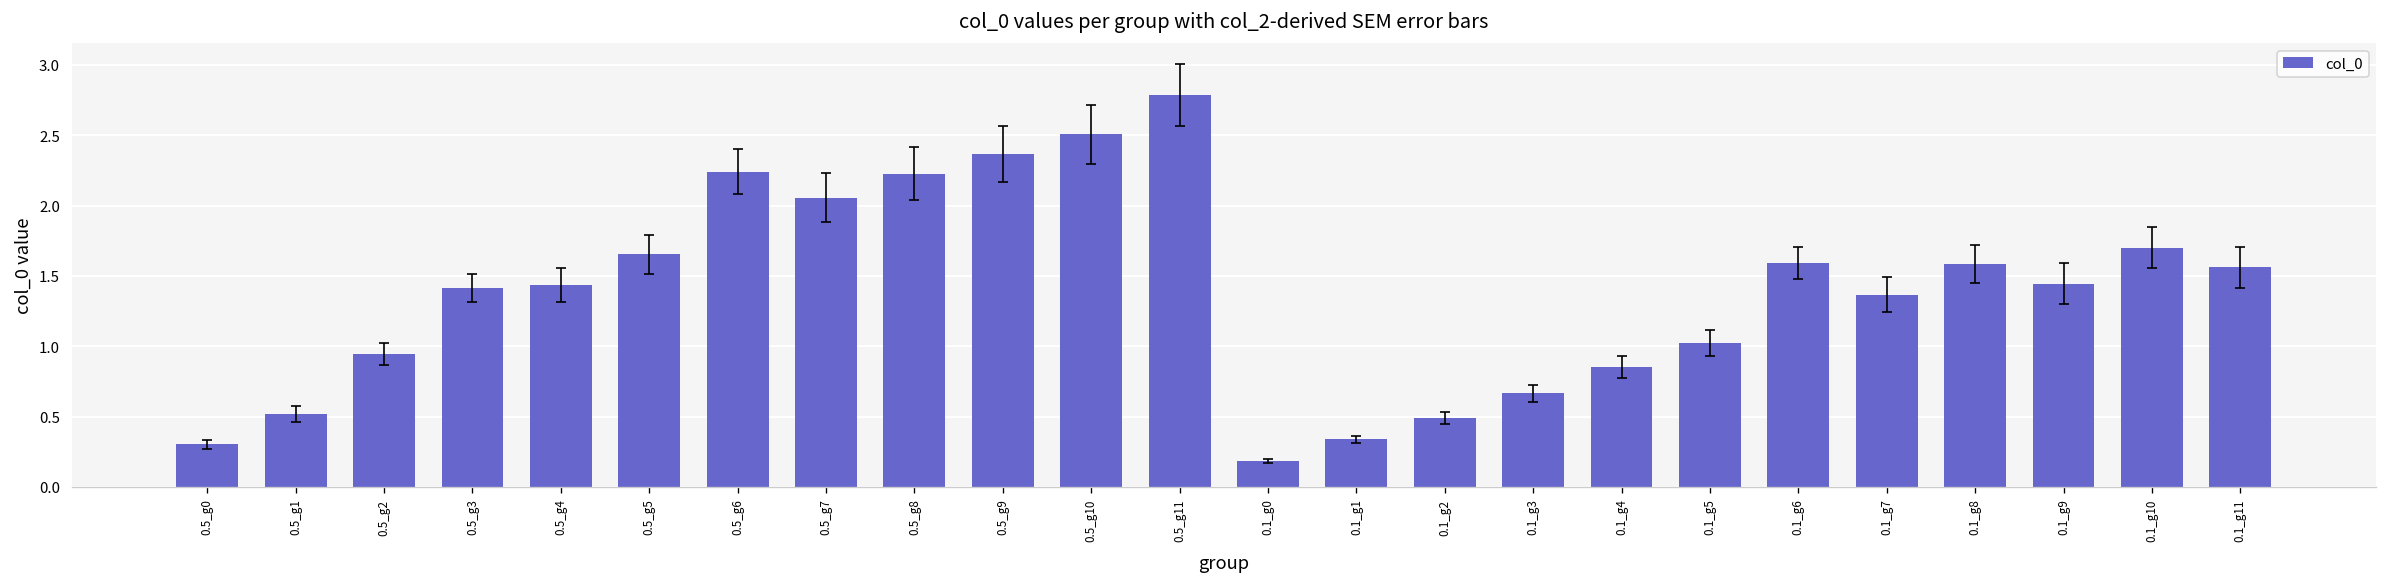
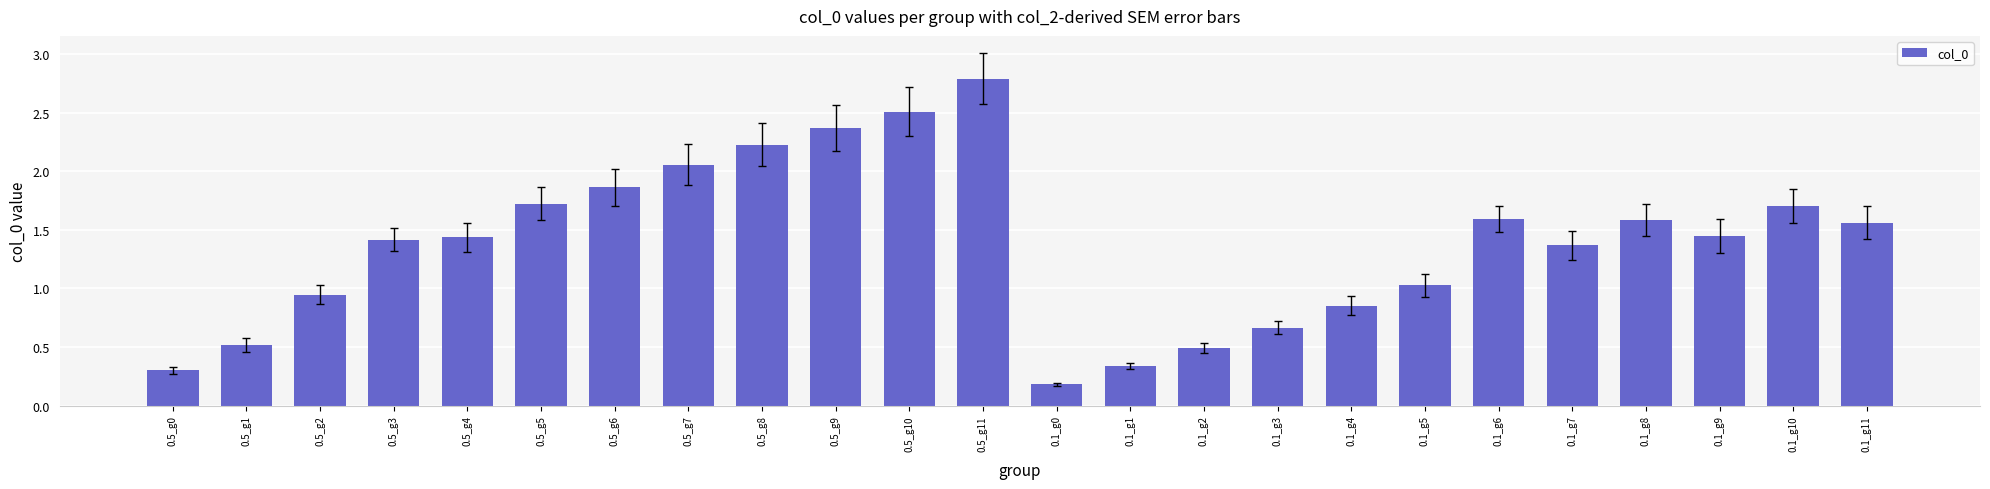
col_0, 0.5_g5: 1.65 -> 1.72
col_0, 0.5_g6: 2.24 -> 1.86
